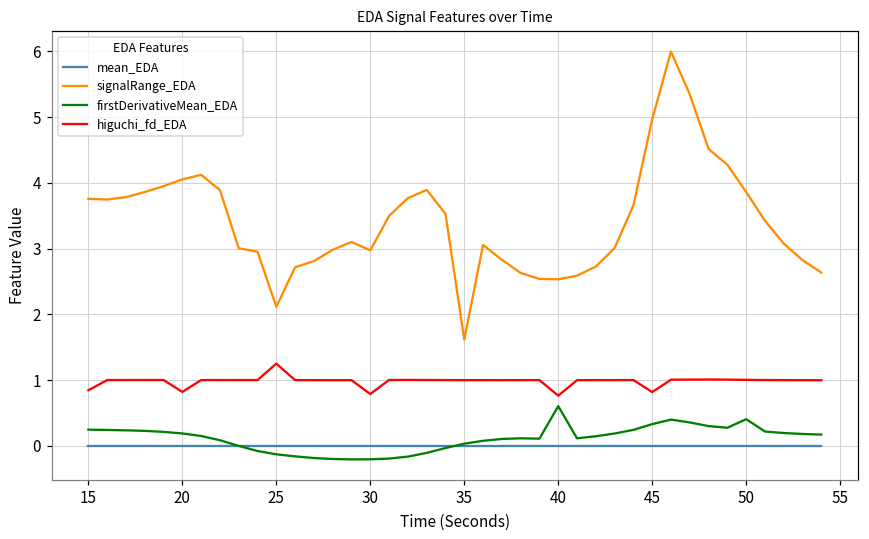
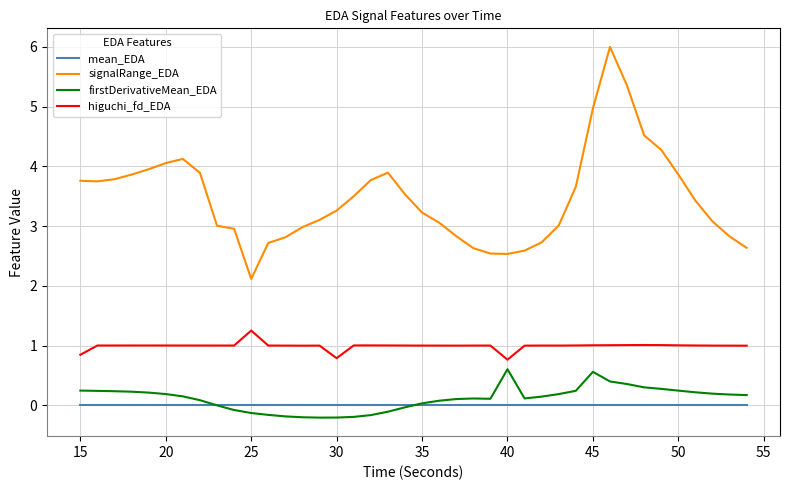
higuchi_fd_EDA, 20: 0.8 -> 1.0
signalRange_EDA, 30: 3.0 -> 3.3
signalRange_EDA, 35: 1.6 -> 3.2
firstDerivativeMean_EDA, 45: 0.3 -> 0.6
higuchi_fd_EDA, 45: 0.8 -> 1.0
firstDerivativeMean_EDA, 50: 0.4 -> 0.2
